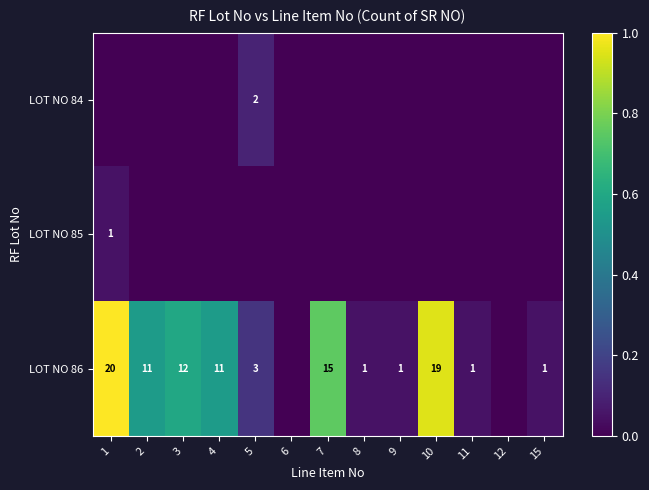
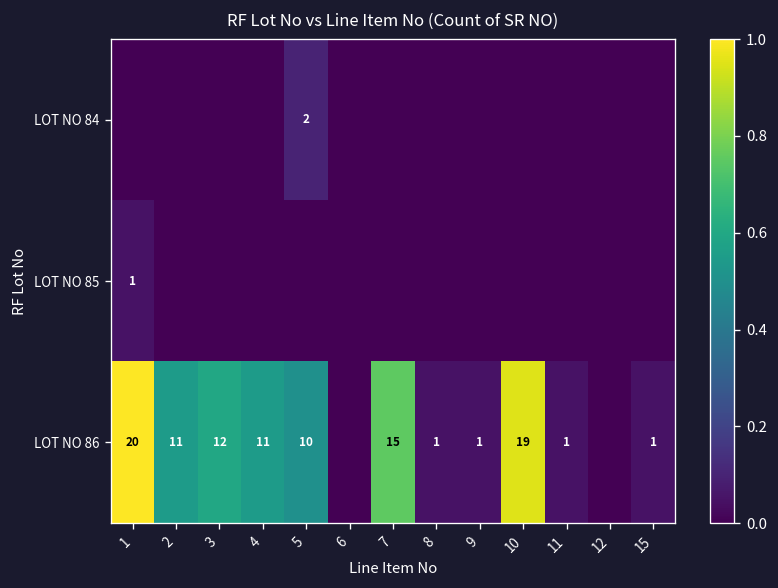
LOT NO 86, 5: 3 -> 10
